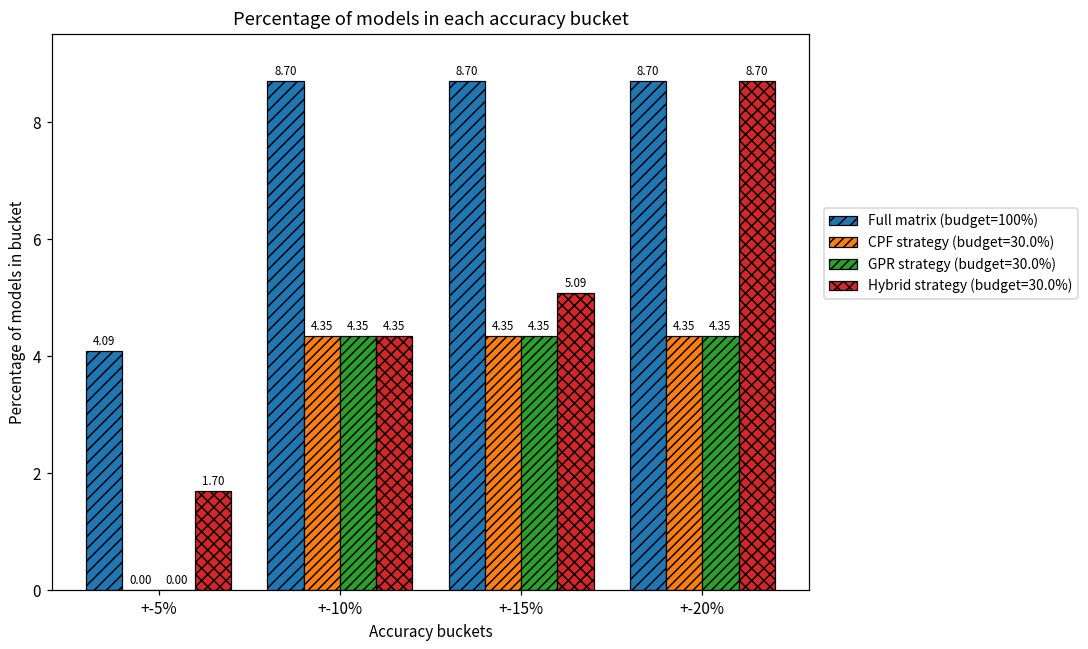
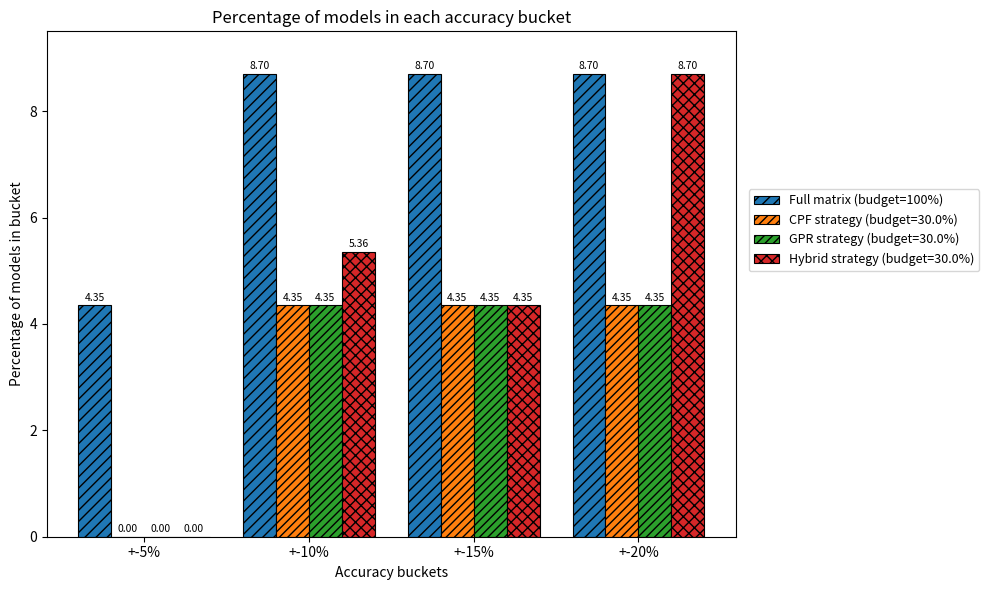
Full matrix (budget=100%), +-5%: 4.09 -> 4.35
Hybrid strategy (budget=30.0%), +-5%: 1.70 -> 0.00
Hybrid strategy (budget=30.0%), +-10%: 4.35 -> 5.36
Hybrid strategy (budget=30.0%), +-15%: 5.09 -> 4.35
